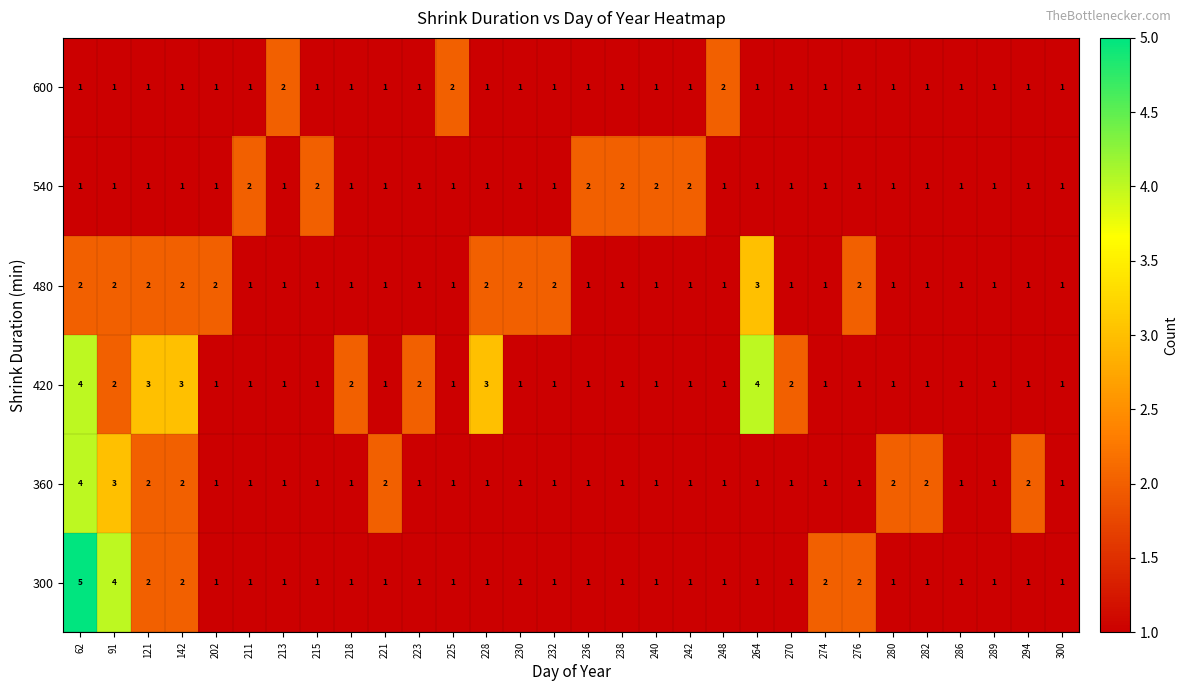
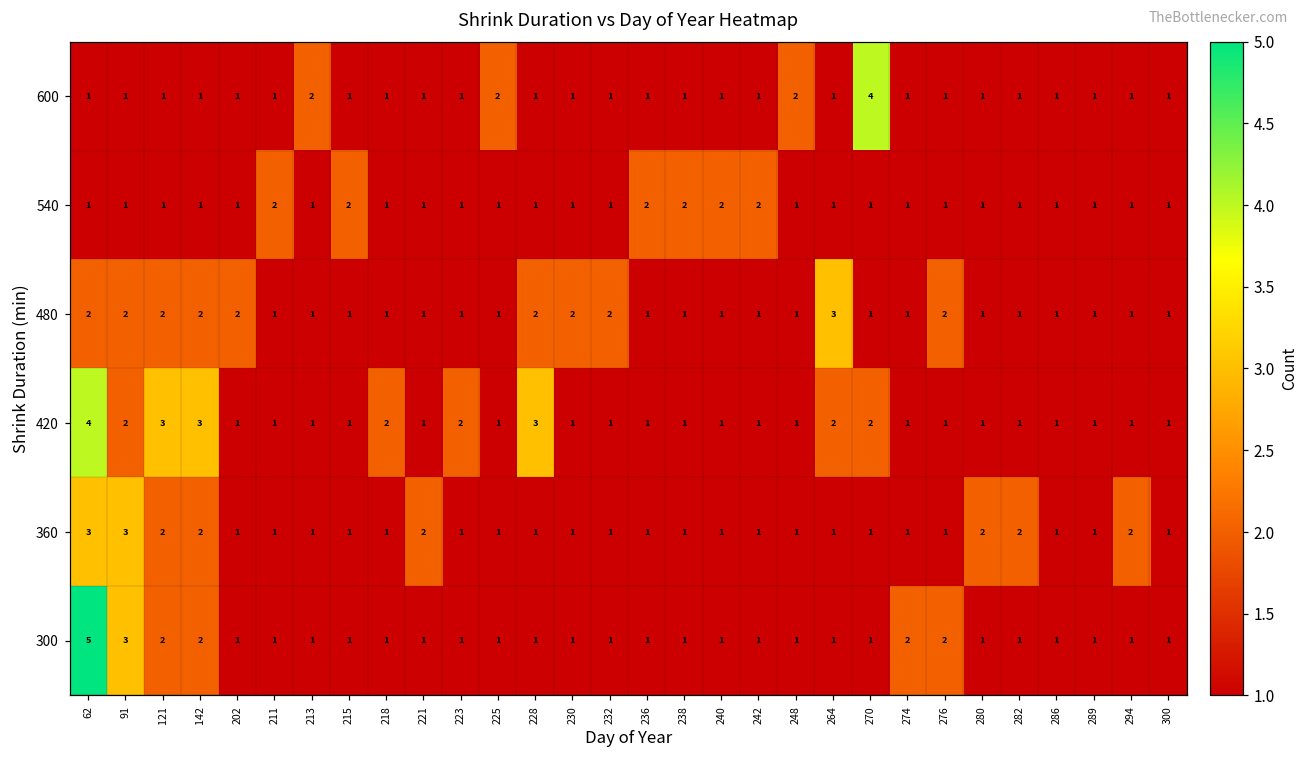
600, 270: 1 -> 4
420, 264: 4 -> 2
360, 62: 4 -> 3
300, 91: 4 -> 3
